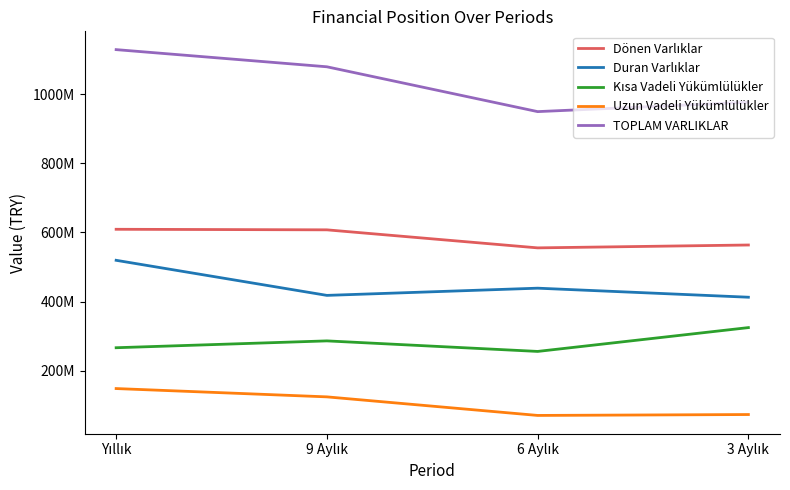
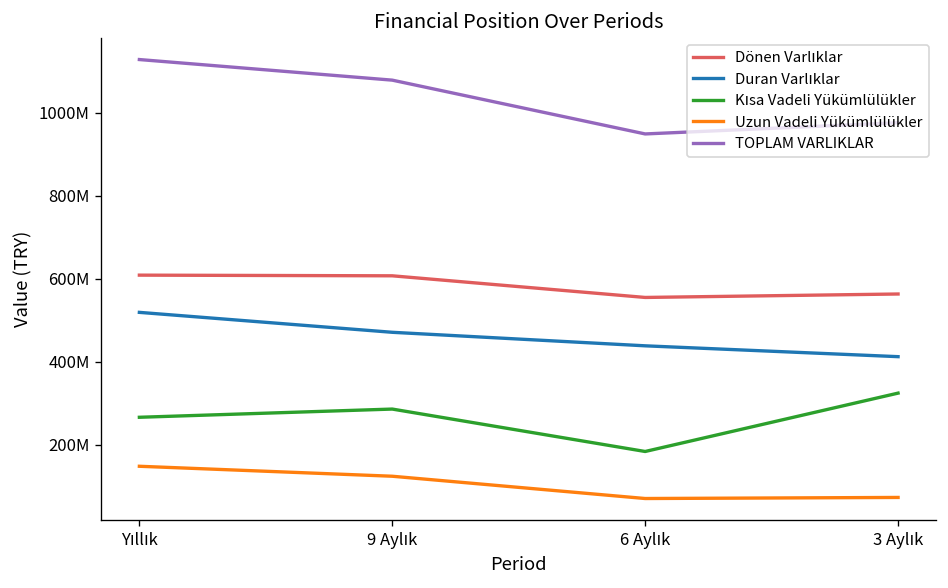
Duran Varlıklar, 9 Aylık: 420000000 -> 470000000
Kısa Vadeli Yükümlülükler, 6 Aylık: 260000000 -> 180000000
